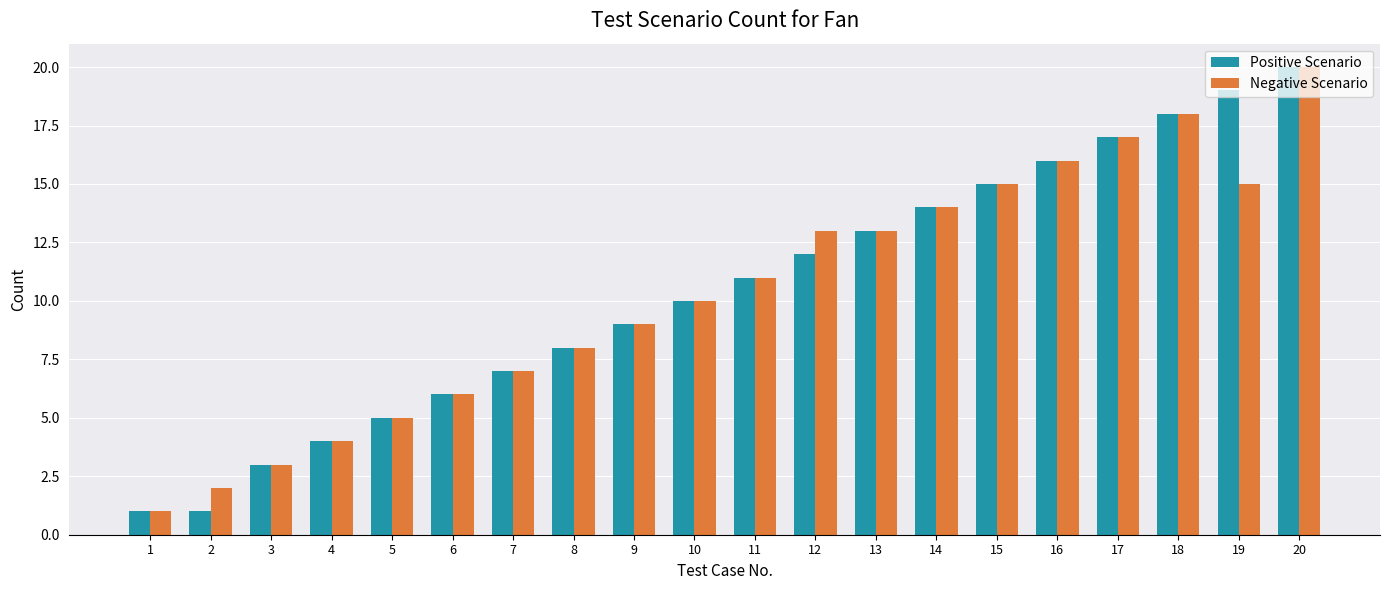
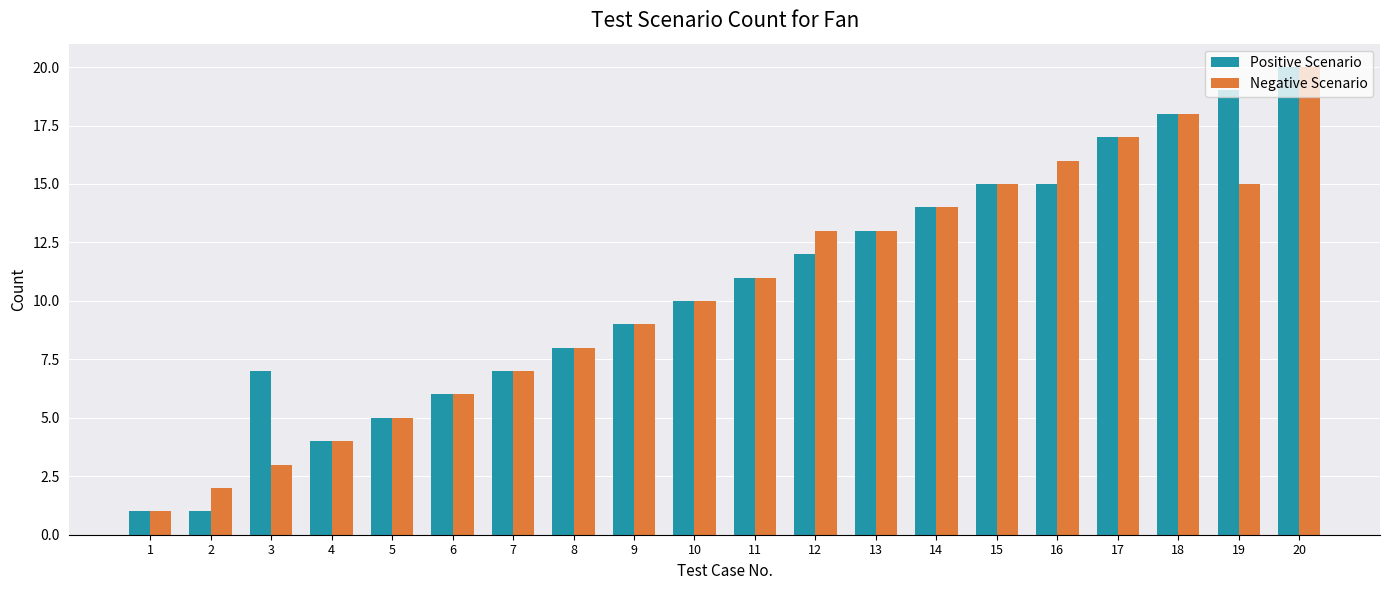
Positive Scenario, 3: 3 -> 7
Positive Scenario, 16: 16 -> 15
